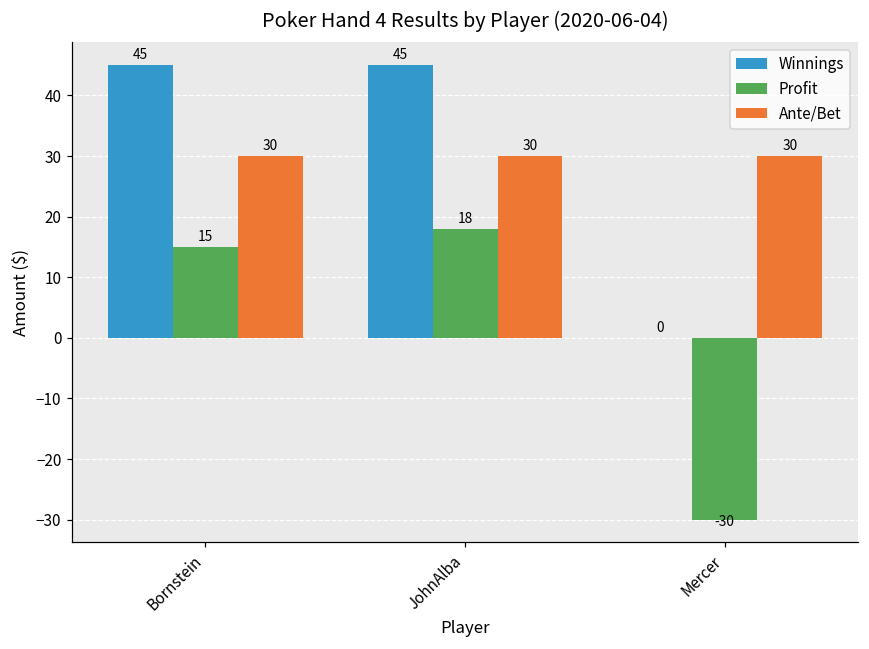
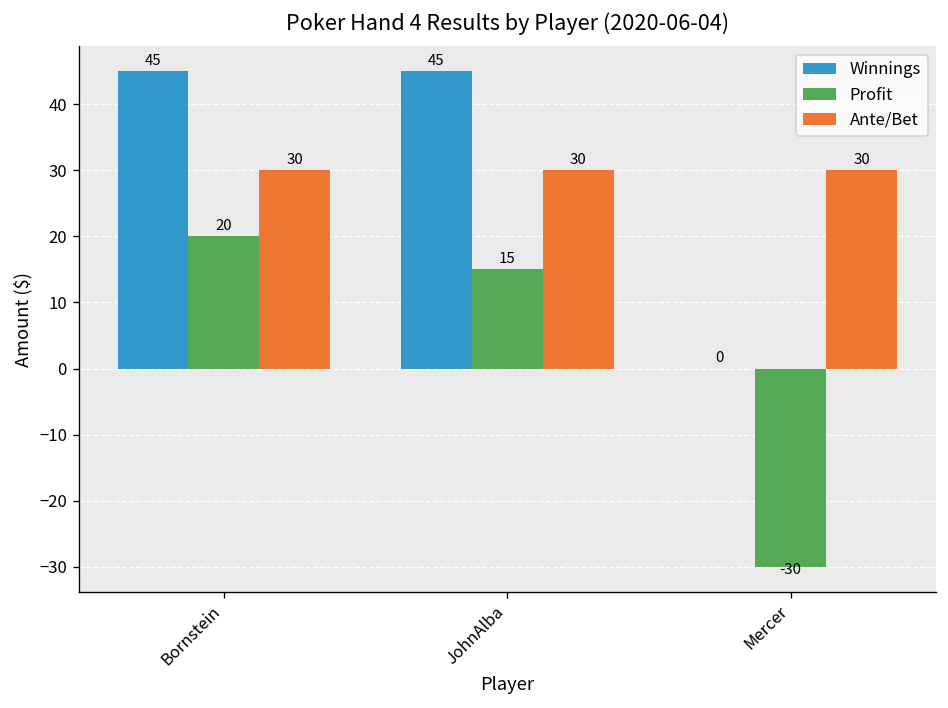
Profit, Bornstein: 15 -> 20
Profit, JohnAlba: 18 -> 15
